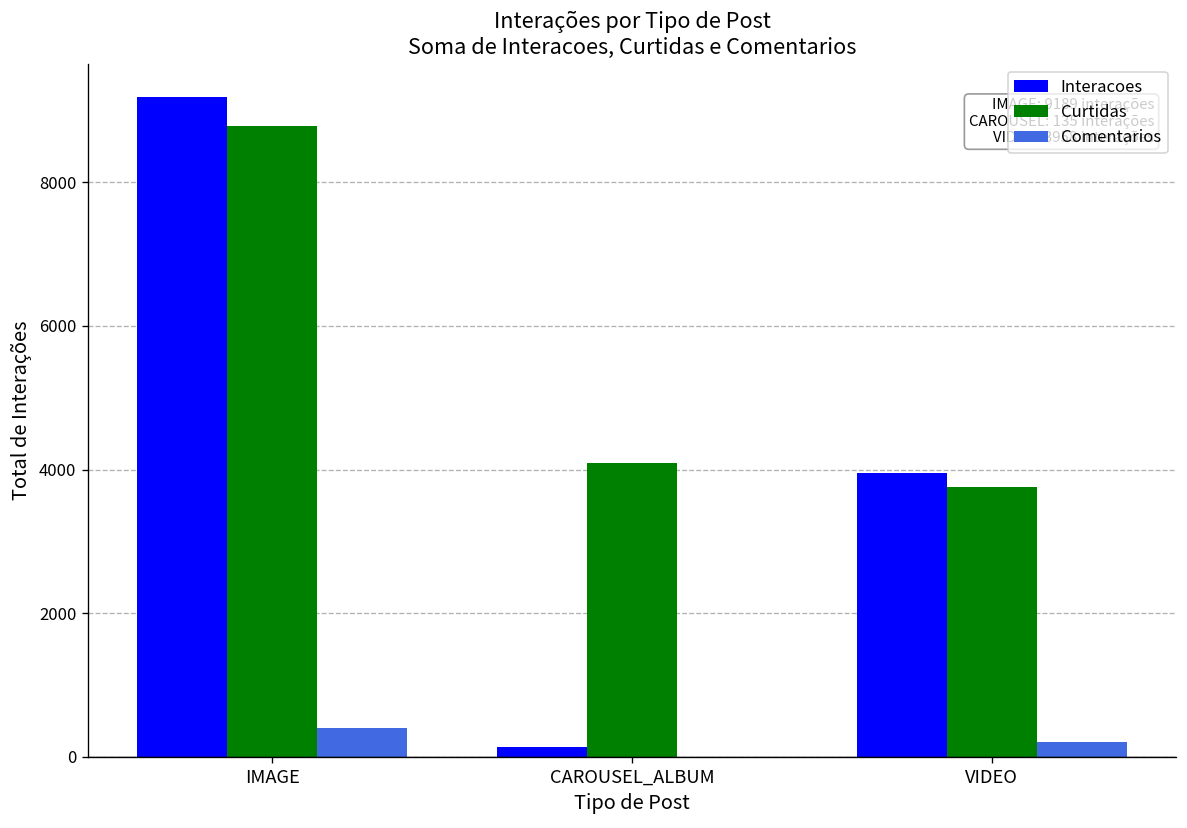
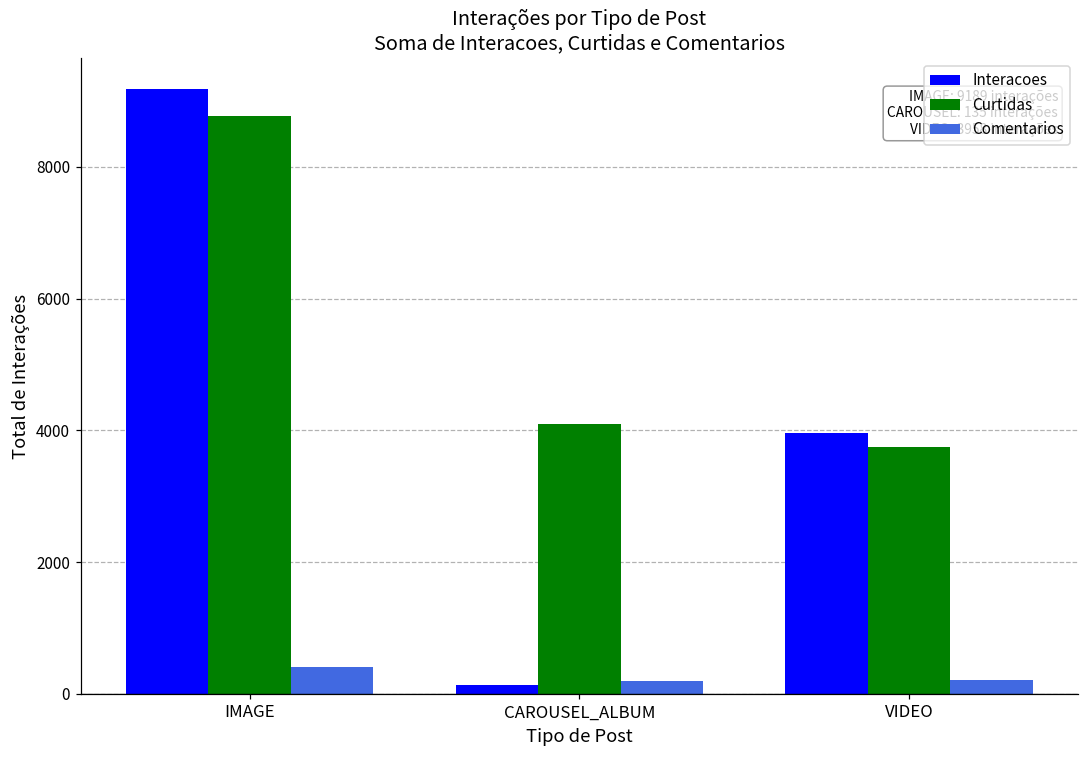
Comentarios, CAROUSEL_ALBUM: 0 -> 200
